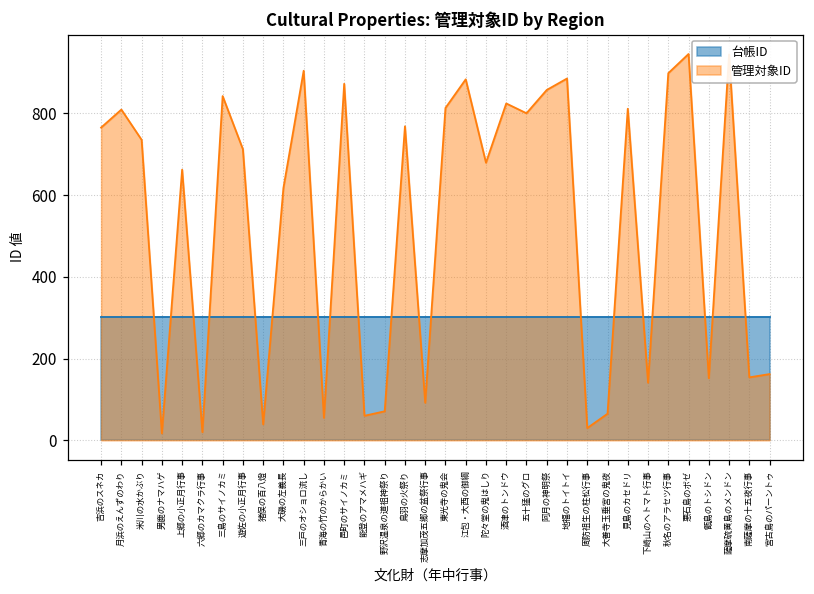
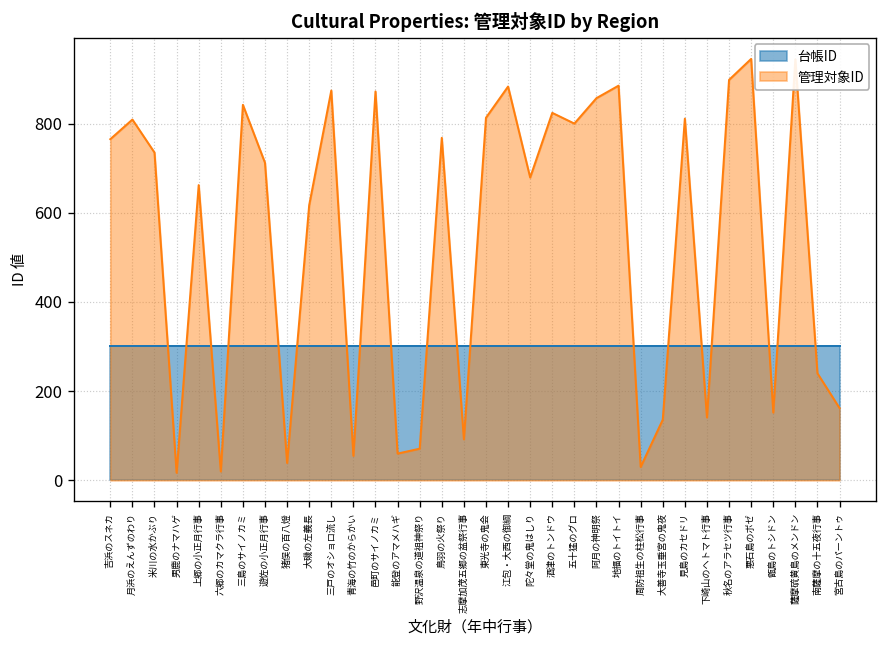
管理対象ID, 三戸のオショロ流し: 900 -> 870
管理対象ID, 大善寺玉垂宮の鬼夜: 70 -> 140
管理対象ID, 南薩摩の十五夜行事: 150 -> 240
